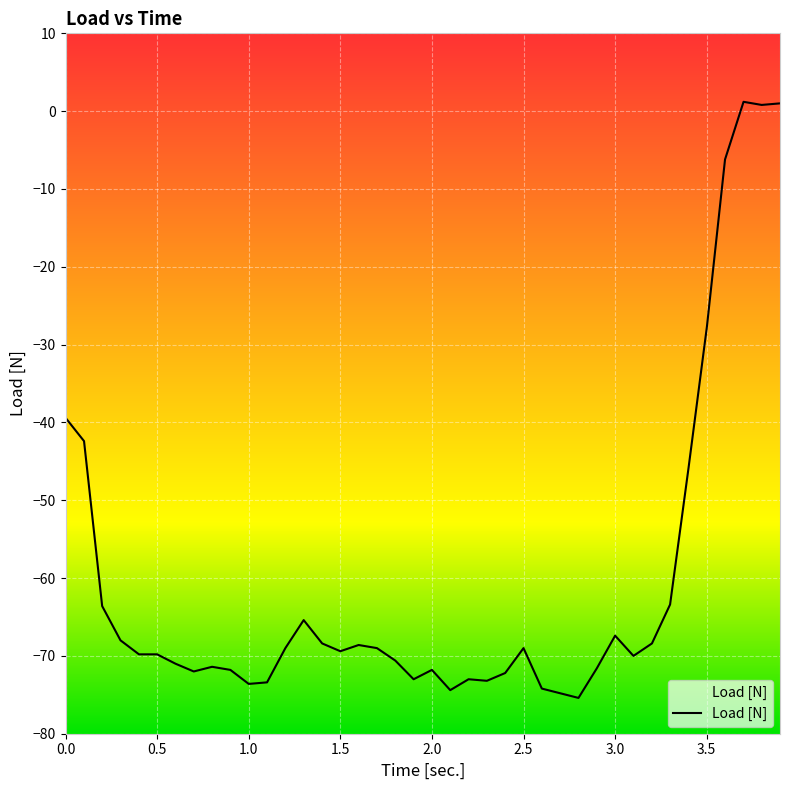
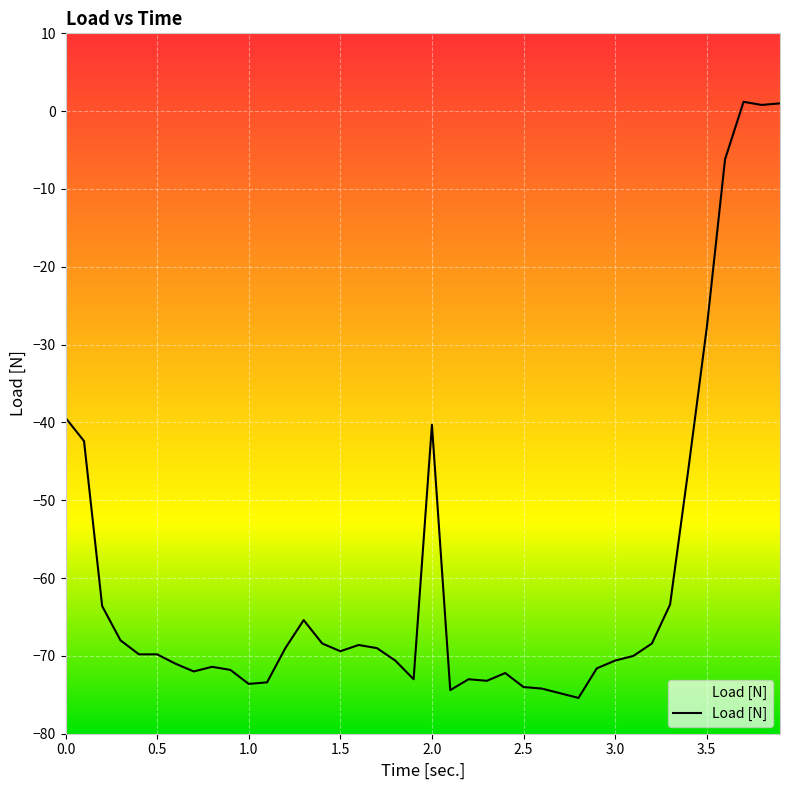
2.0: -72 -> -40
2.5: -69 -> -74
3.0: -67 -> -71
